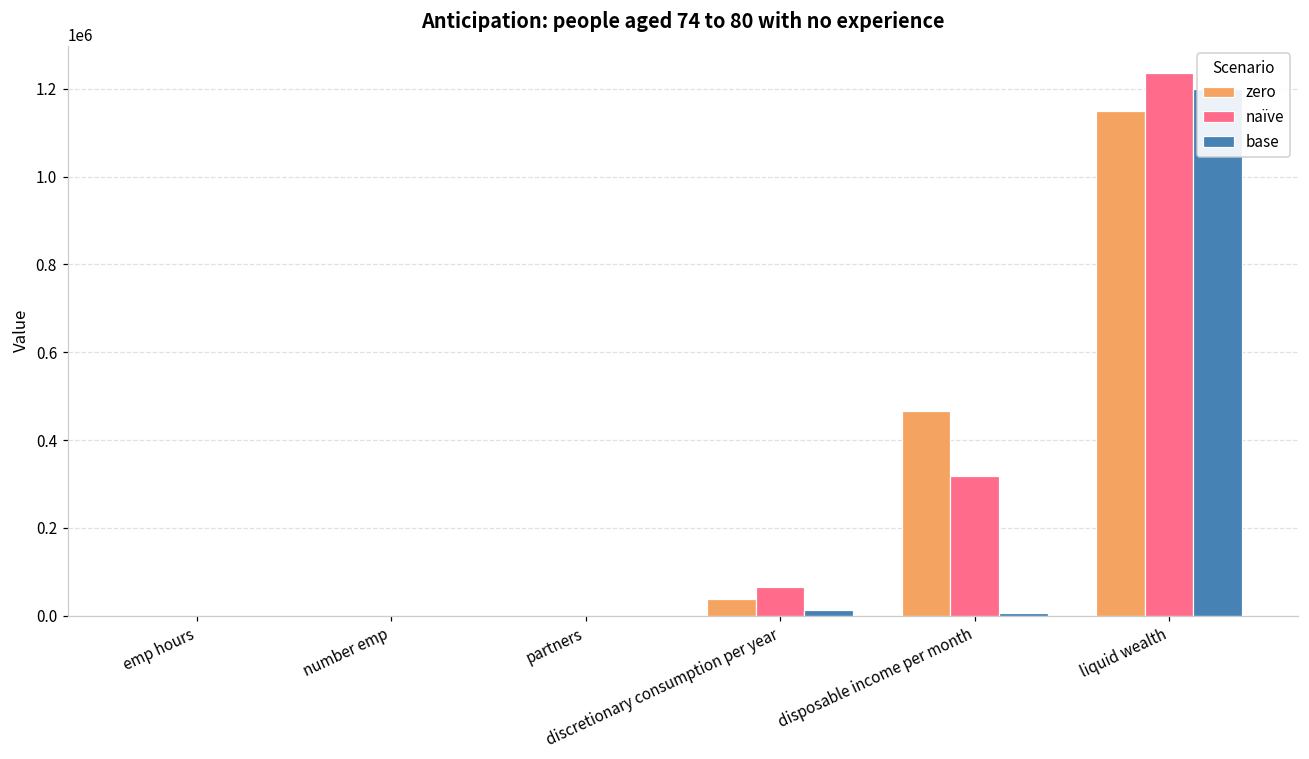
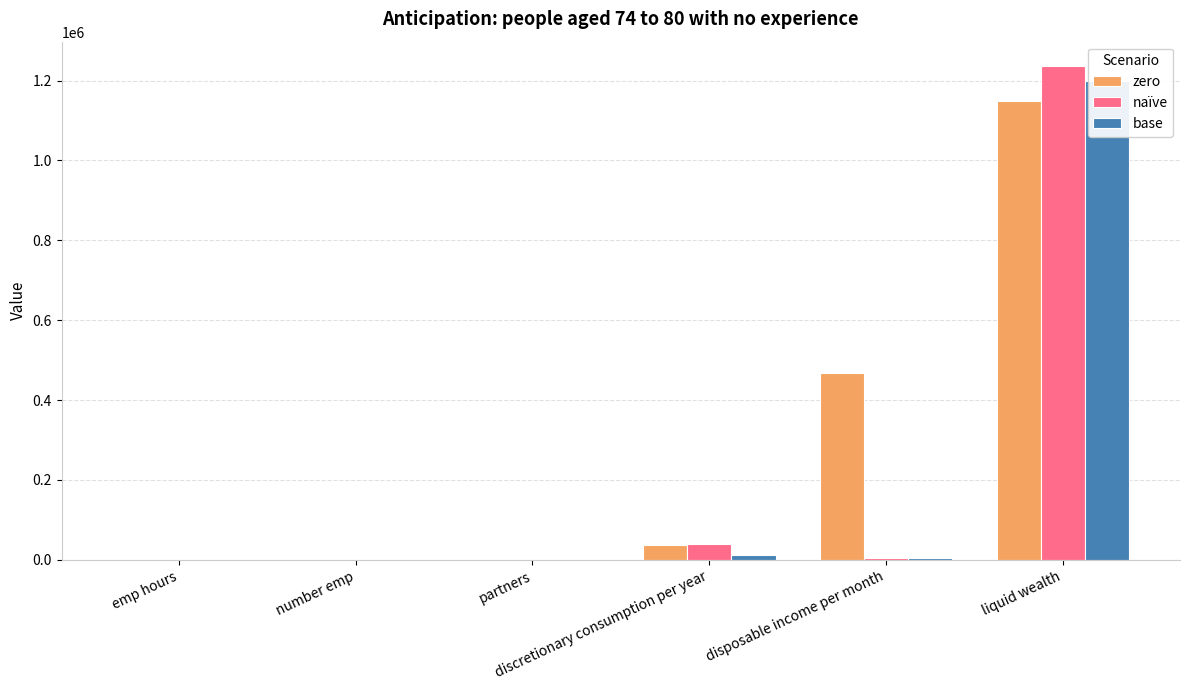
naïve, discretionary consumption per year: 60000 -> 40000
naïve, disposable income per month: 320000 -> 10000
